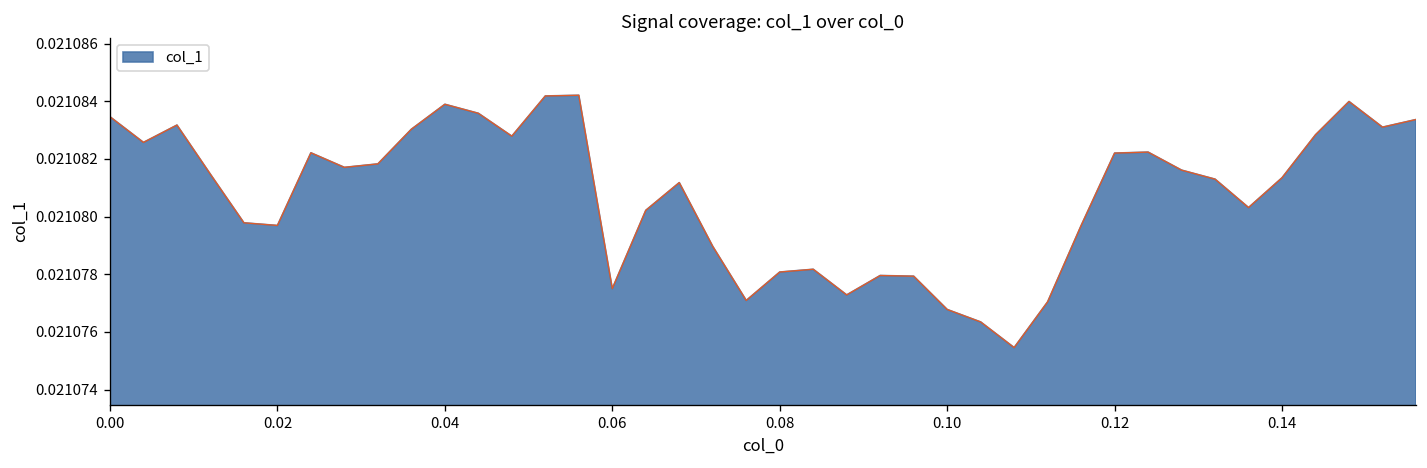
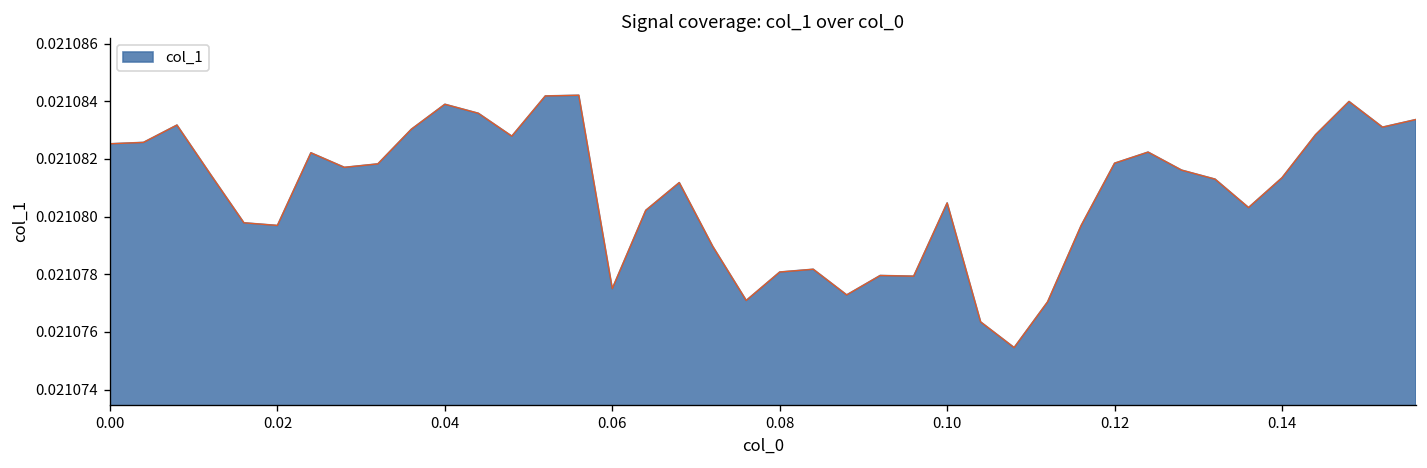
0.00: 0.0210835 -> 0.0210825
0.10: 0.0210768 -> 0.0210805
0.12: 0.0210822 -> 0.0210818
